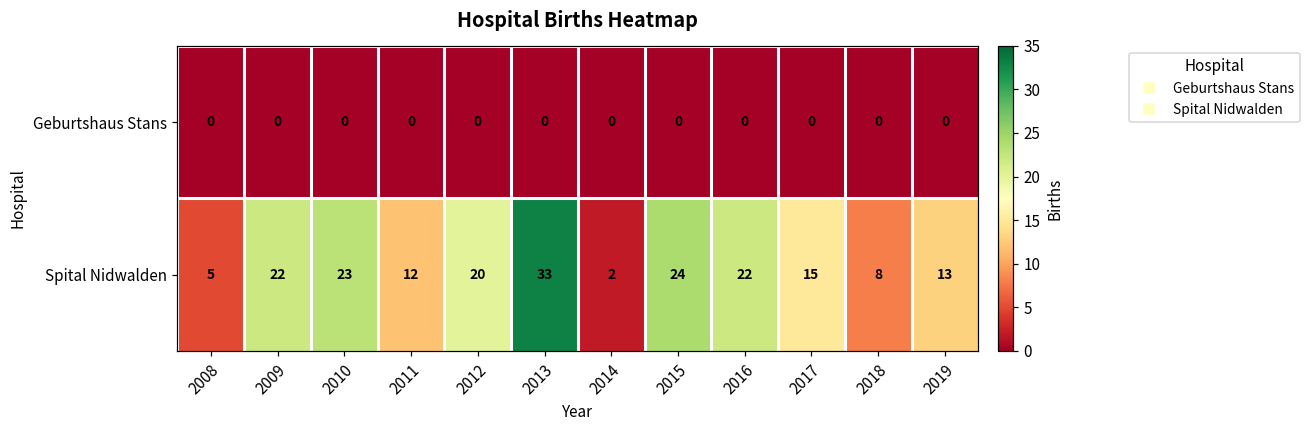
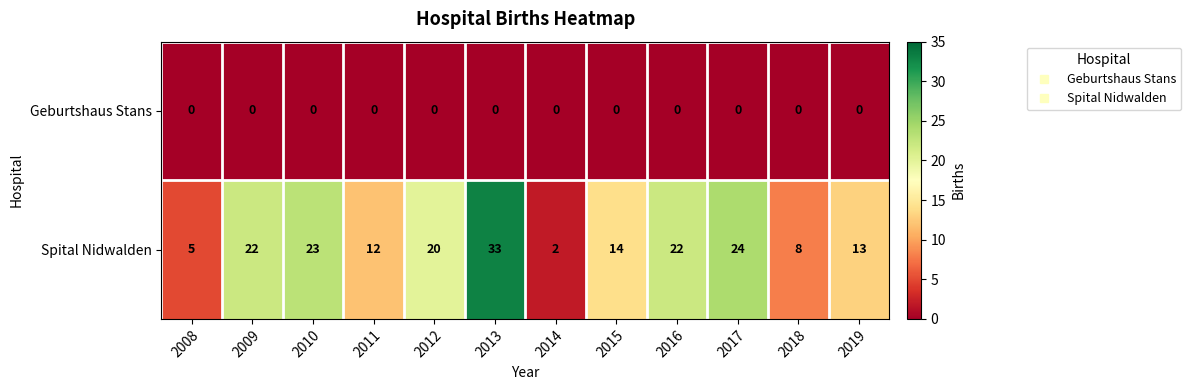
Spital Nidwalden, 2015: 24 -> 14
Spital Nidwalden, 2017: 15 -> 24
